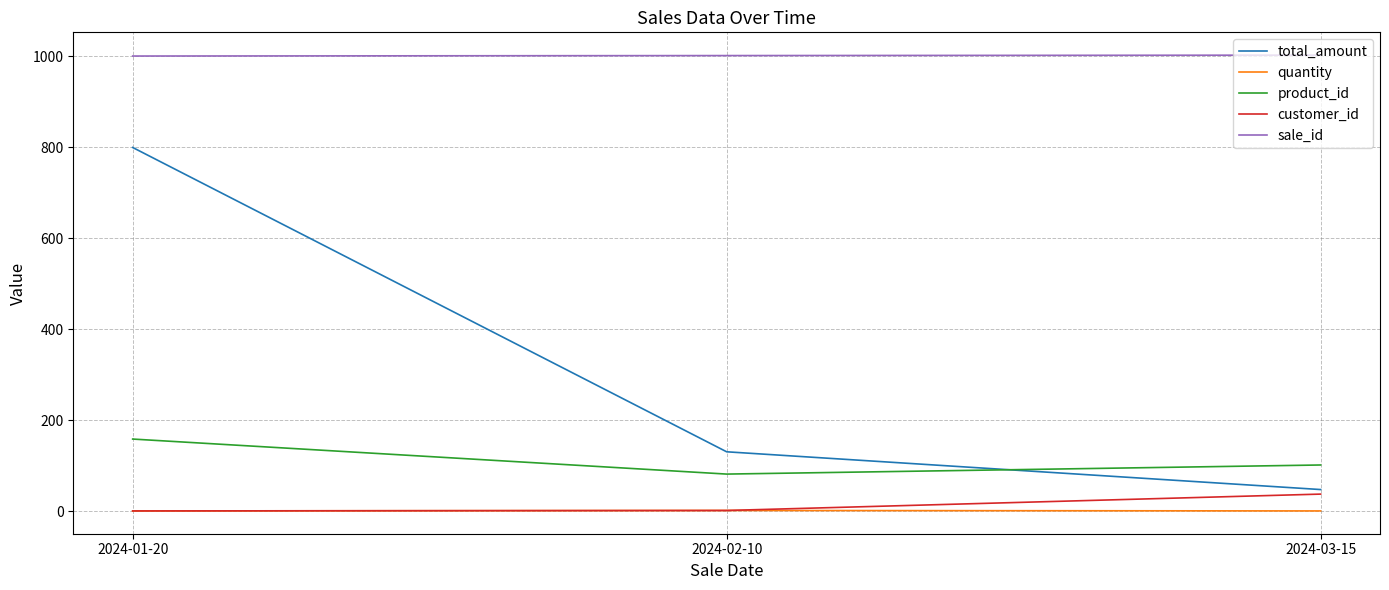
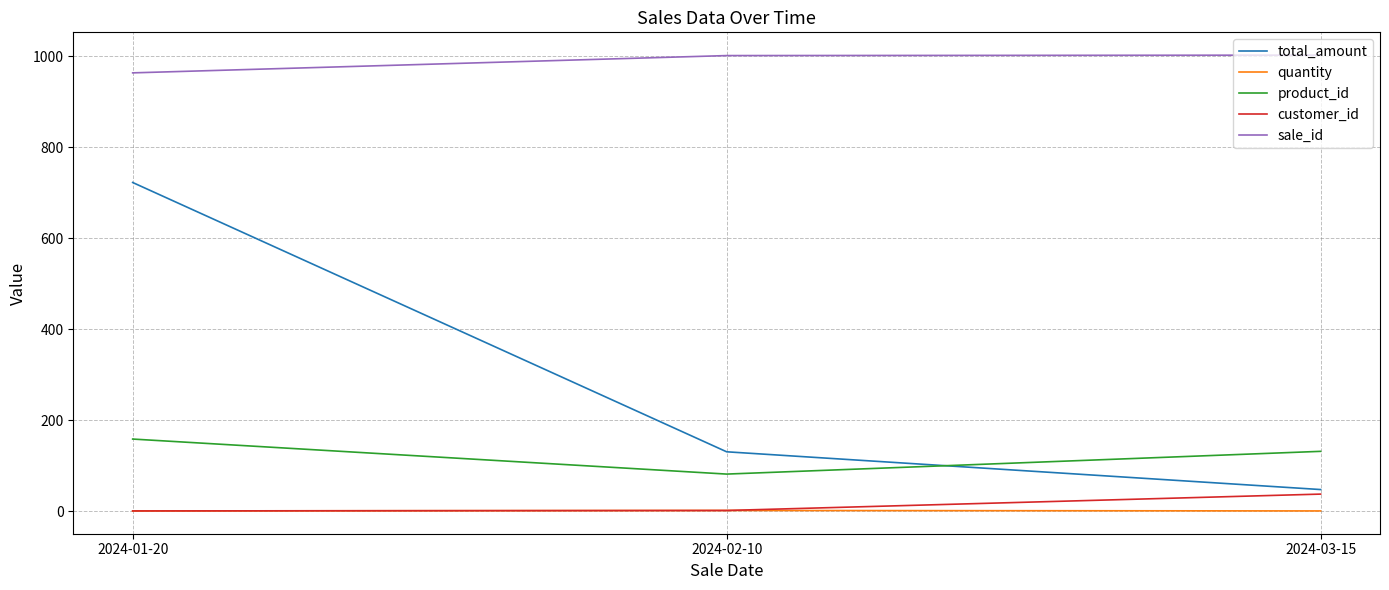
total_amount, 2024-01-20: 800 -> 720
sale_id, 2024-01-20: 1000 -> 960
product_id, 2024-03-15: 100 -> 130
